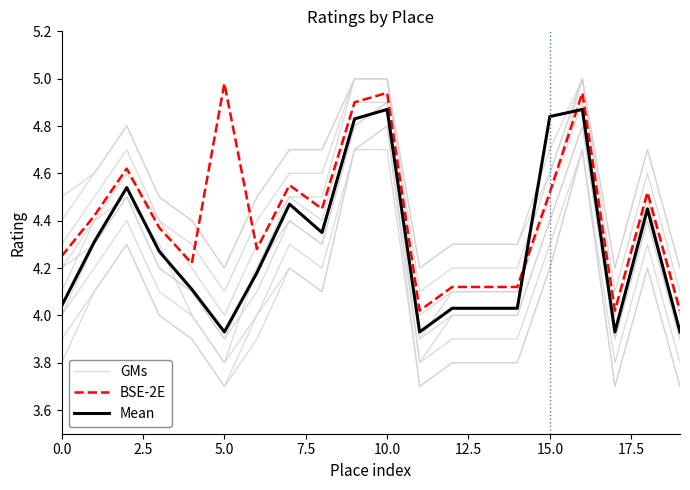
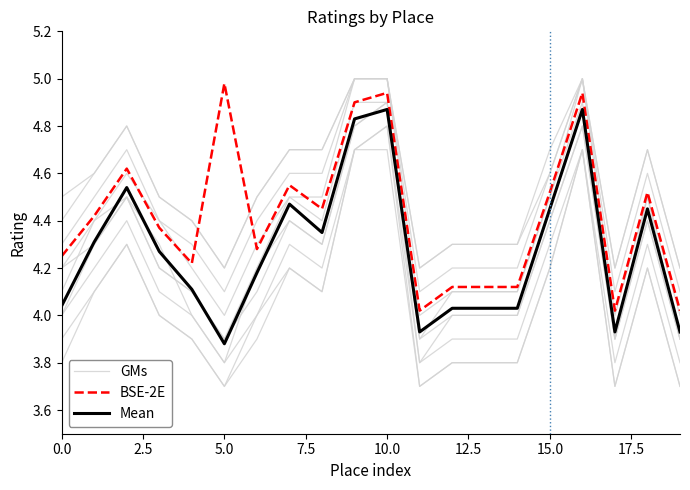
Mean, 5.0: 3.93 -> 3.88
Mean, 15.0: 4.84 -> 4.45
